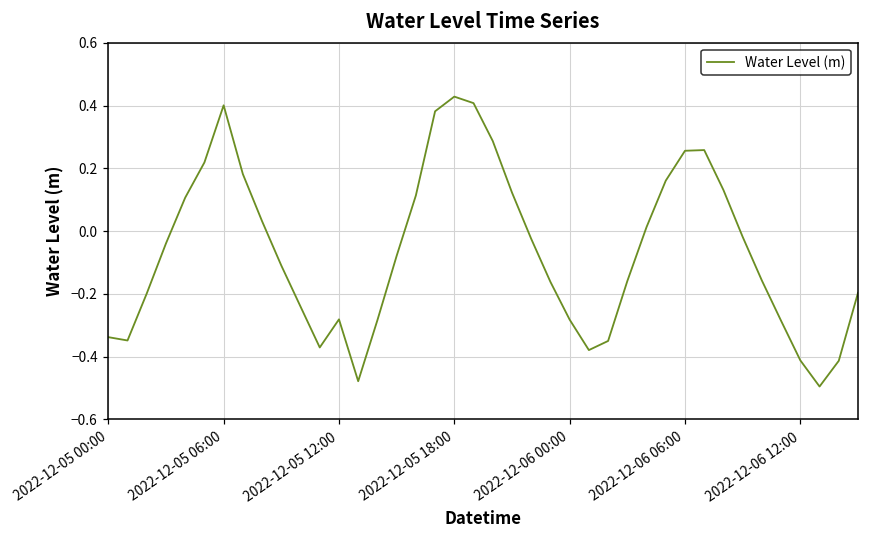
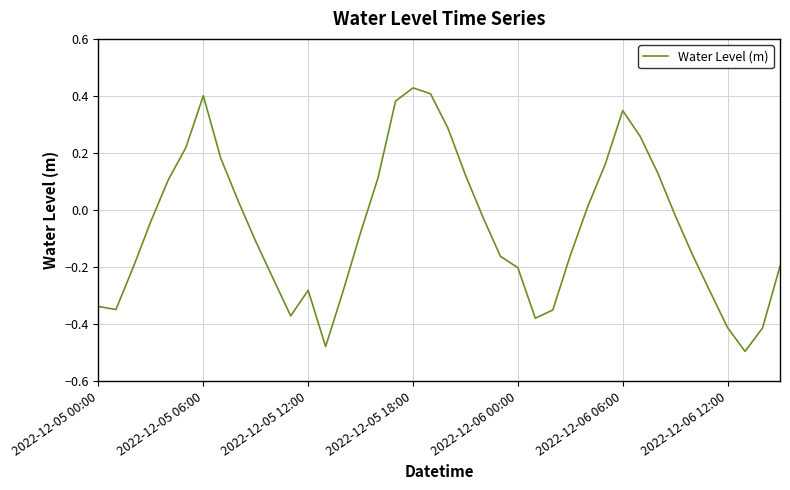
2022-12-06 00:00: -0.28 -> -0.20
2022-12-06 06:00: 0.26 -> 0.35
